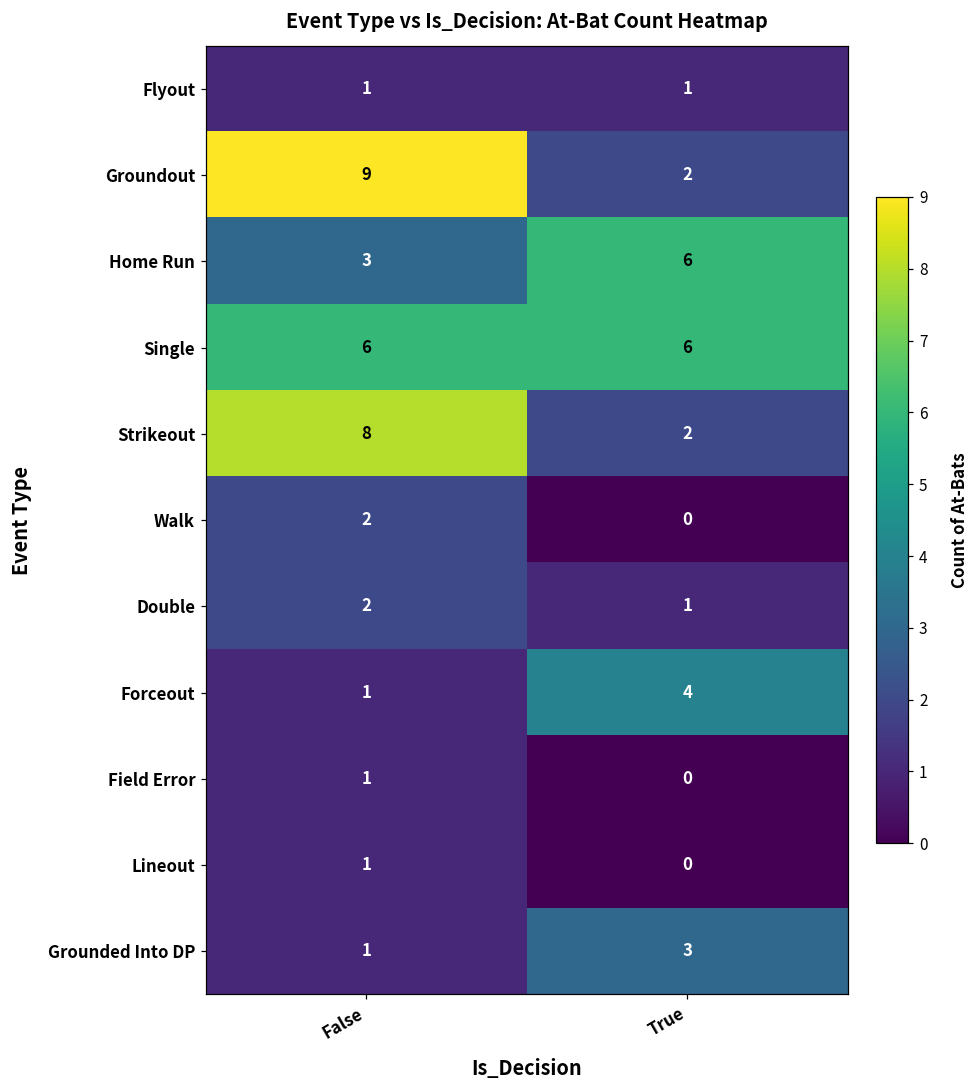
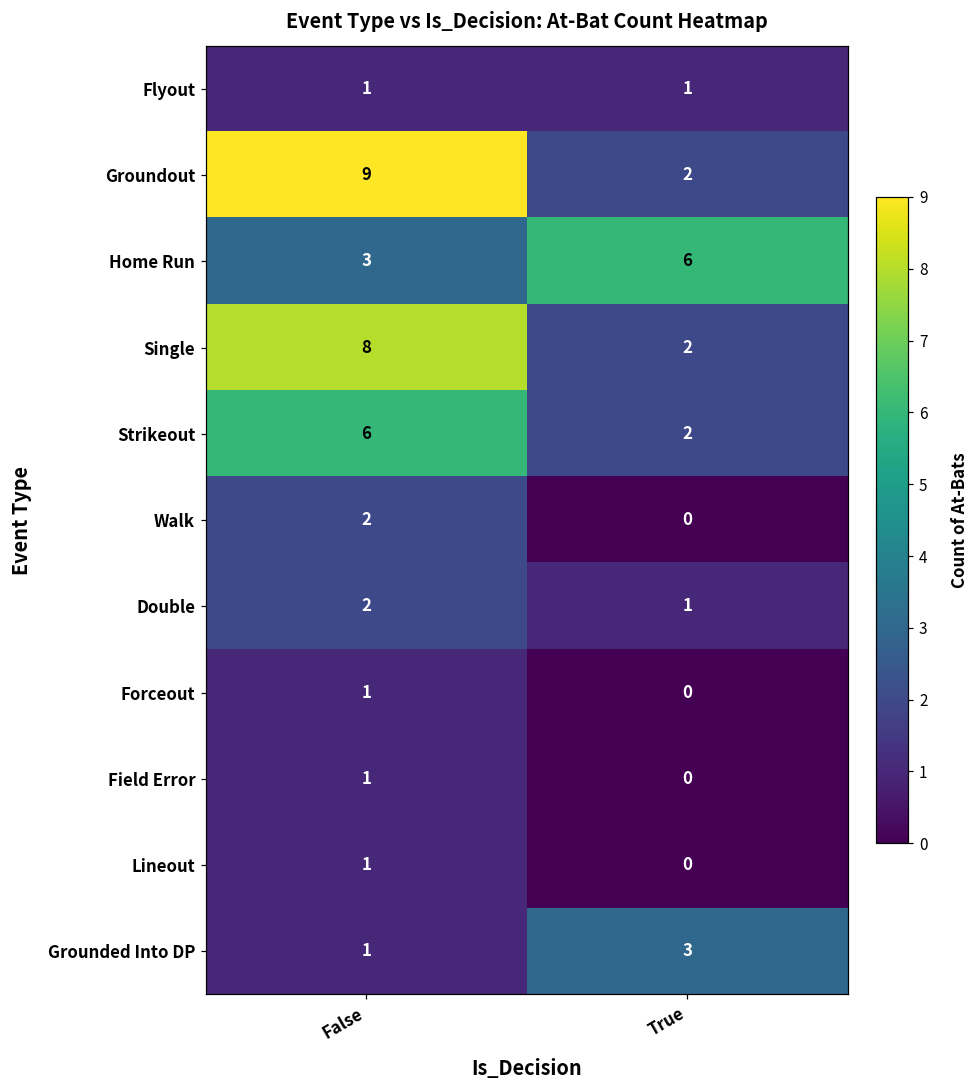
Single, False: 6 -> 8
Single, True: 6 -> 2
Strikeout, False: 8 -> 6
Forceout, True: 4 -> 0
